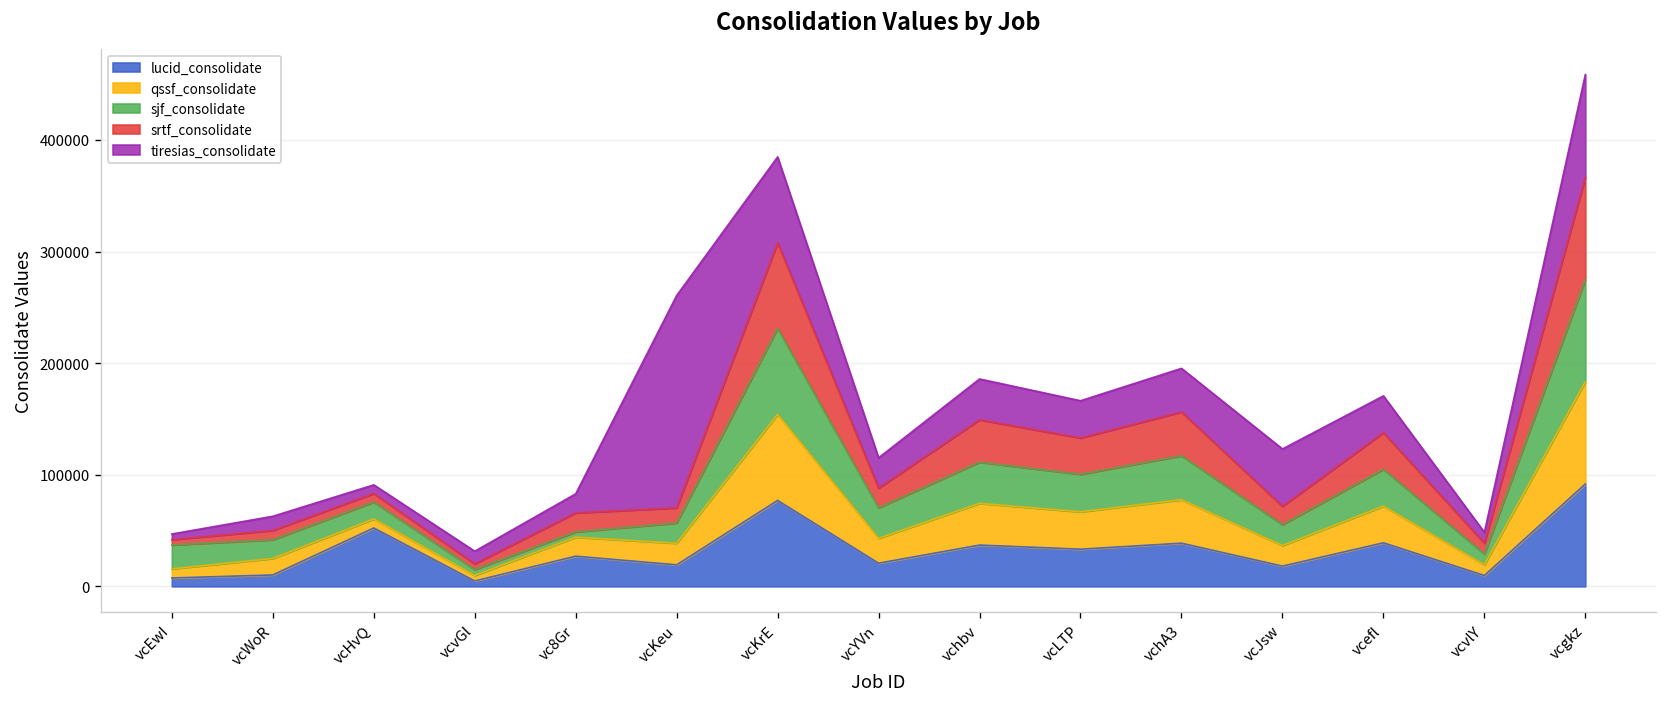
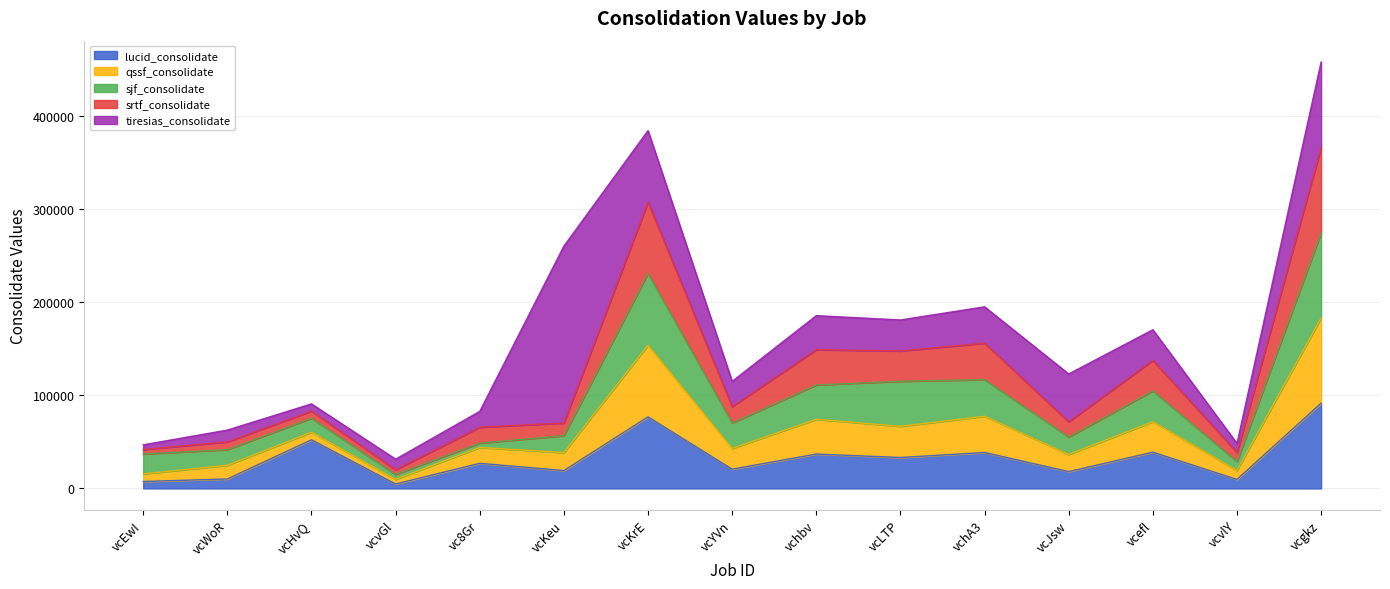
sjf_consolidate, vcLTP: 30000 -> 50000
